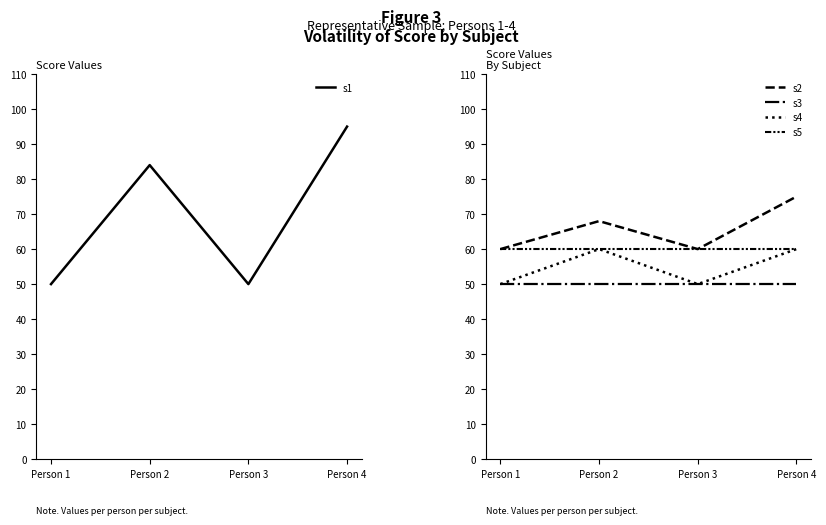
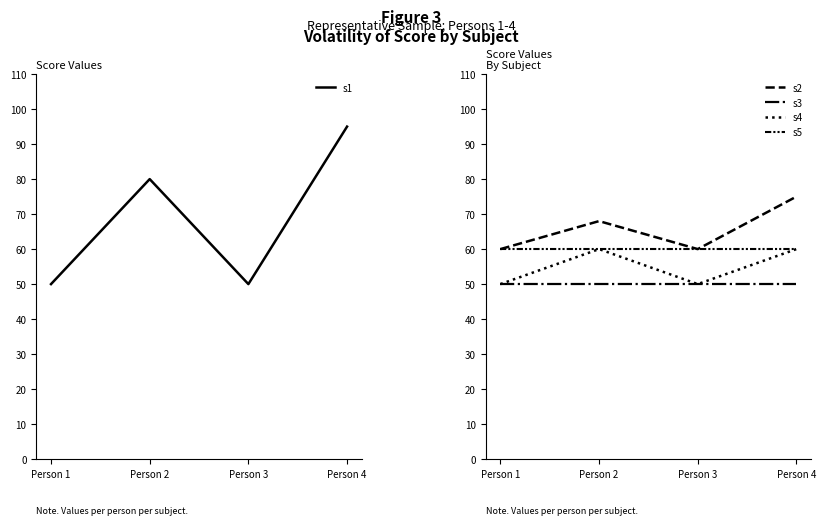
Score Values, Person 2: 84 -> 80
